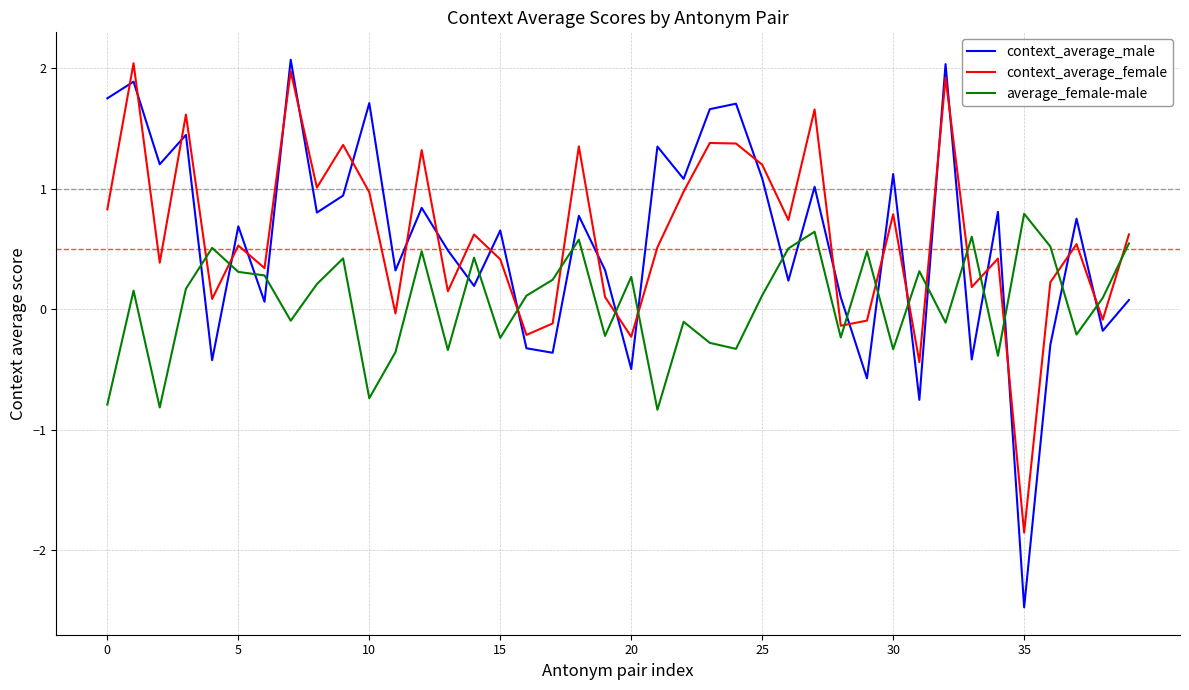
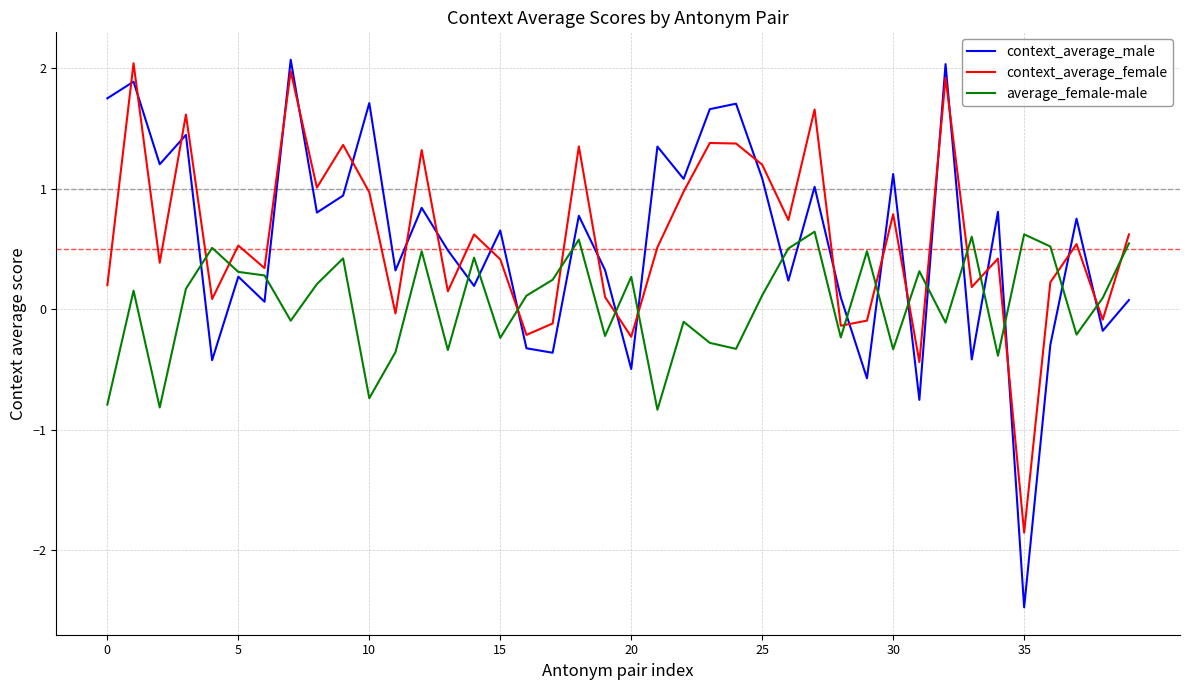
context_average_female, 0: 0.83 -> 0.20
context_average_male, 5: 0.69 -> 0.27
average_female-male, 35: 0.79 -> 0.62
